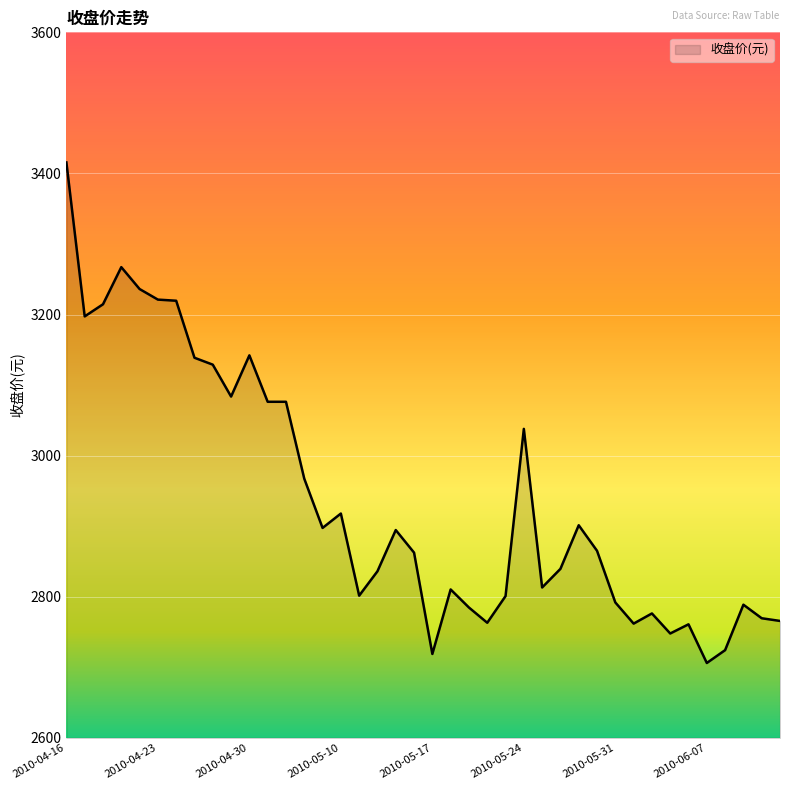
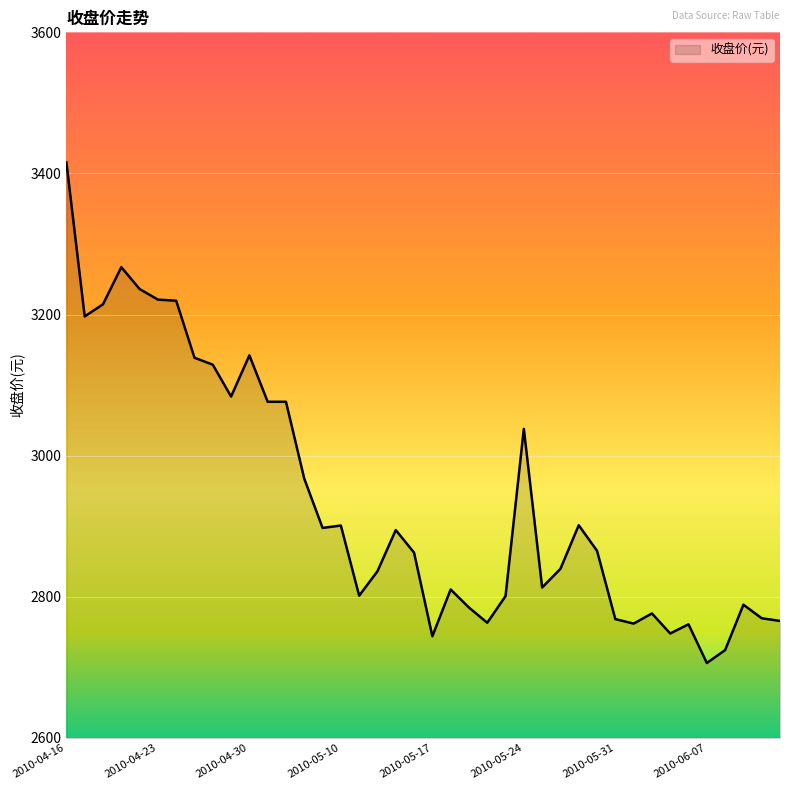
2010-05-10: 2920 -> 2900
2010-05-17: 2720 -> 2740
2010-05-31: 2790 -> 2770
